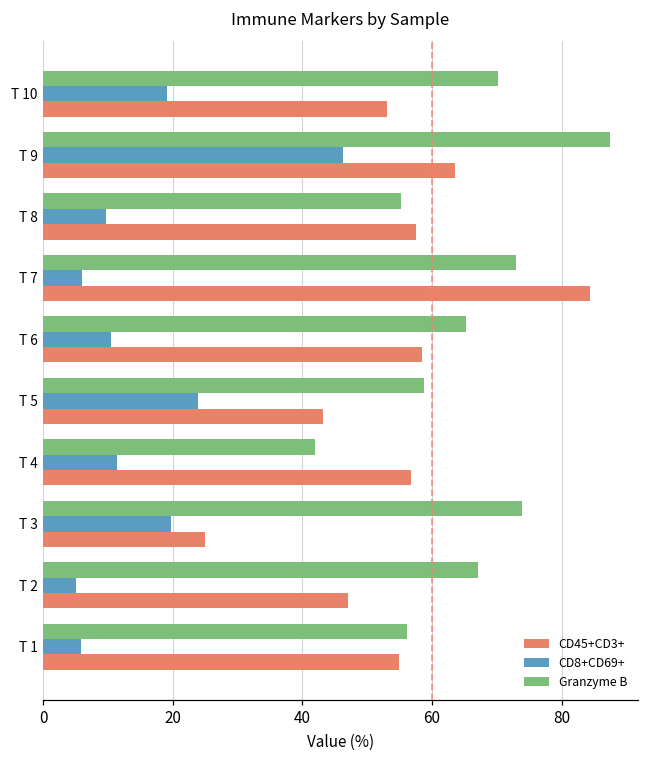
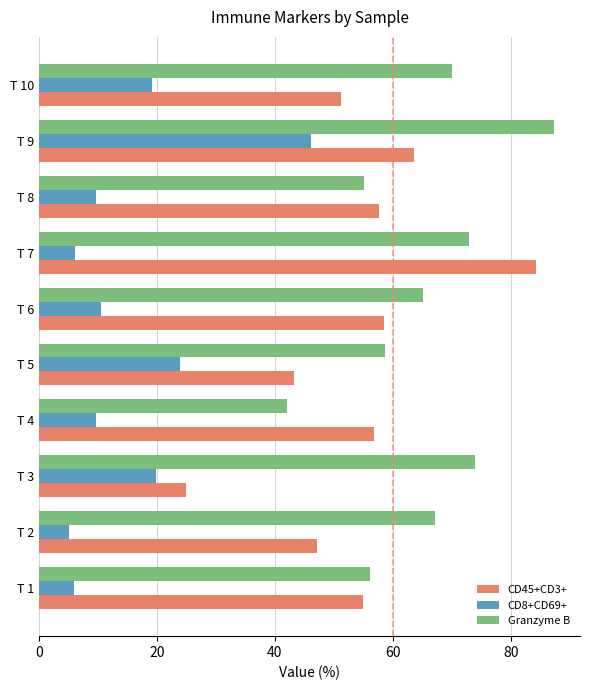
CD45+CD3+, T 10: 53 -> 51
CD8+CD69+, T 4: 11 -> 10
